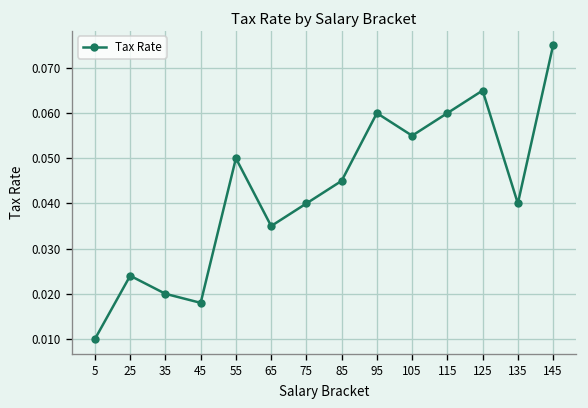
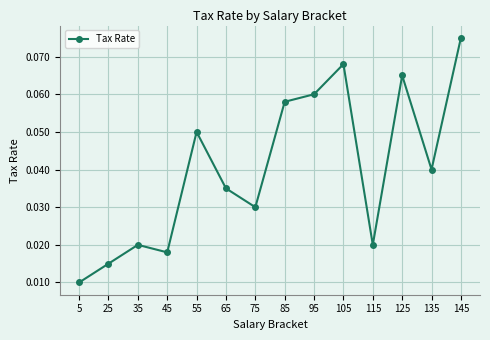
25: 0.024 -> 0.015
75: 0.04 -> 0.03
85: 0.045 -> 0.058
105: 0.055 -> 0.068
115: 0.06 -> 0.02
